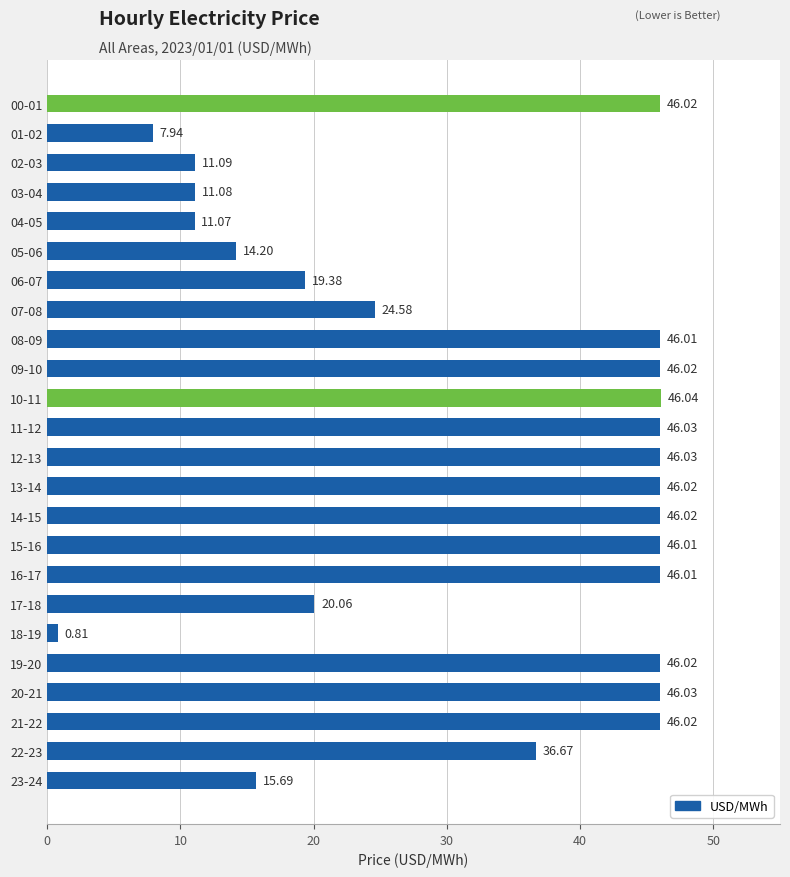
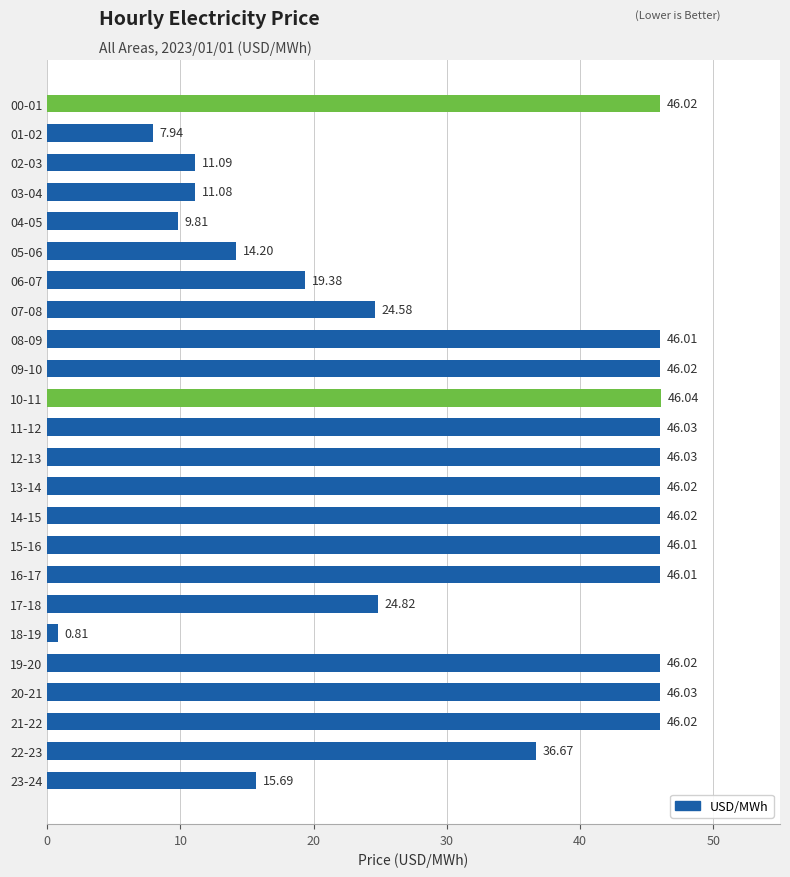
04-05: 11.07 -> 9.81
17-18: 20.06 -> 24.82
